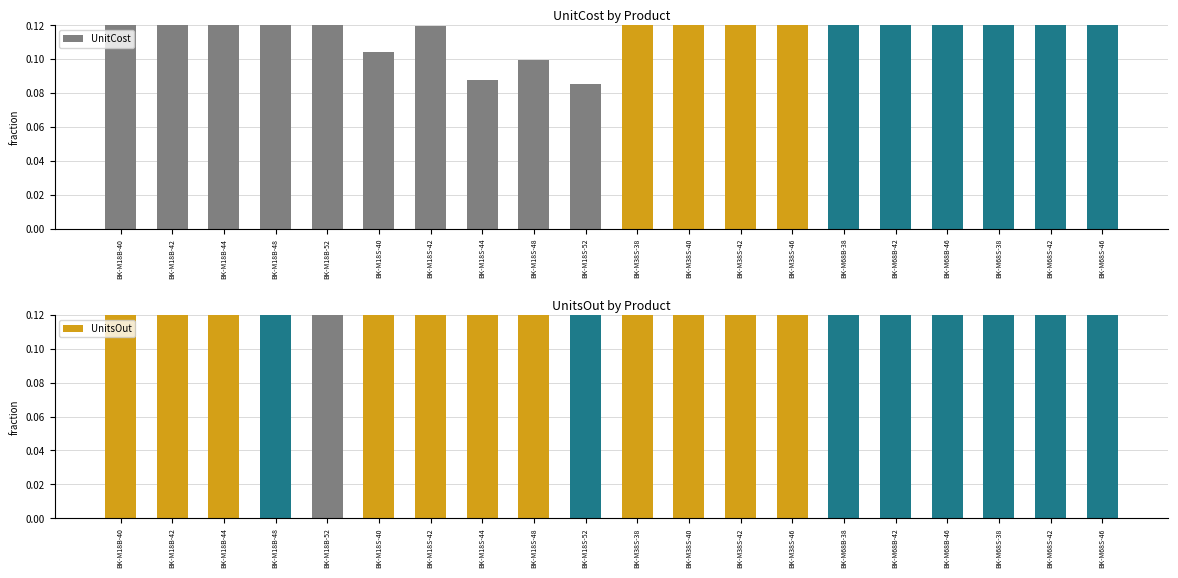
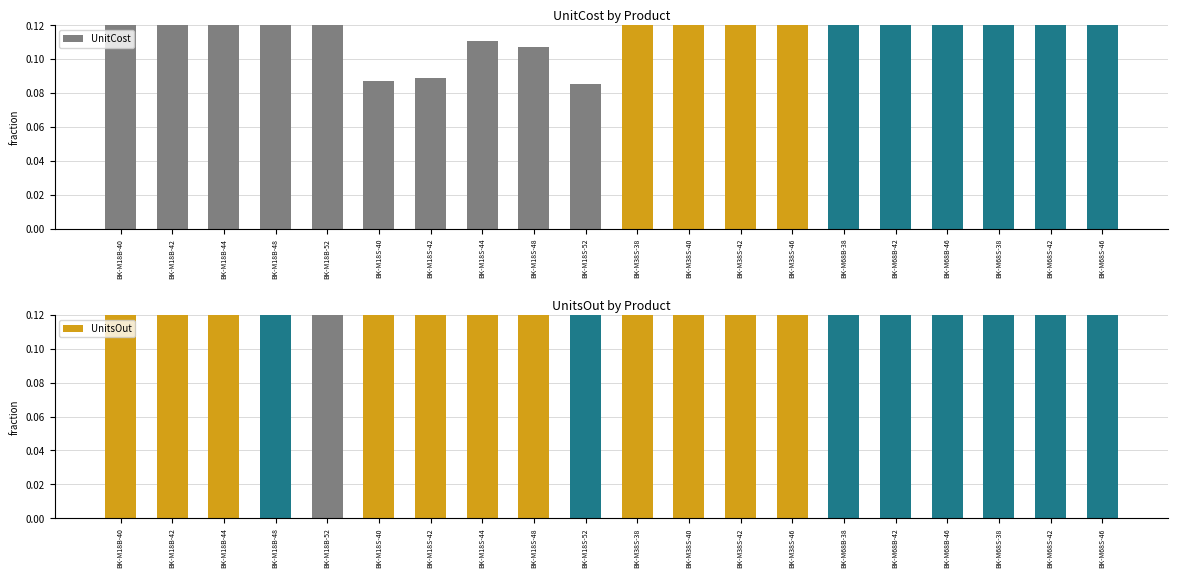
UnitCost by Product, BK-M18S-40: 0.104 -> 0.087
UnitCost by Product, BK-M18S-42: 0.119 -> 0.089
UnitCost by Product, BK-M18S-44: 0.088 -> 0.111
UnitCost by Product, BK-M18S-48: 0.099 -> 0.107
